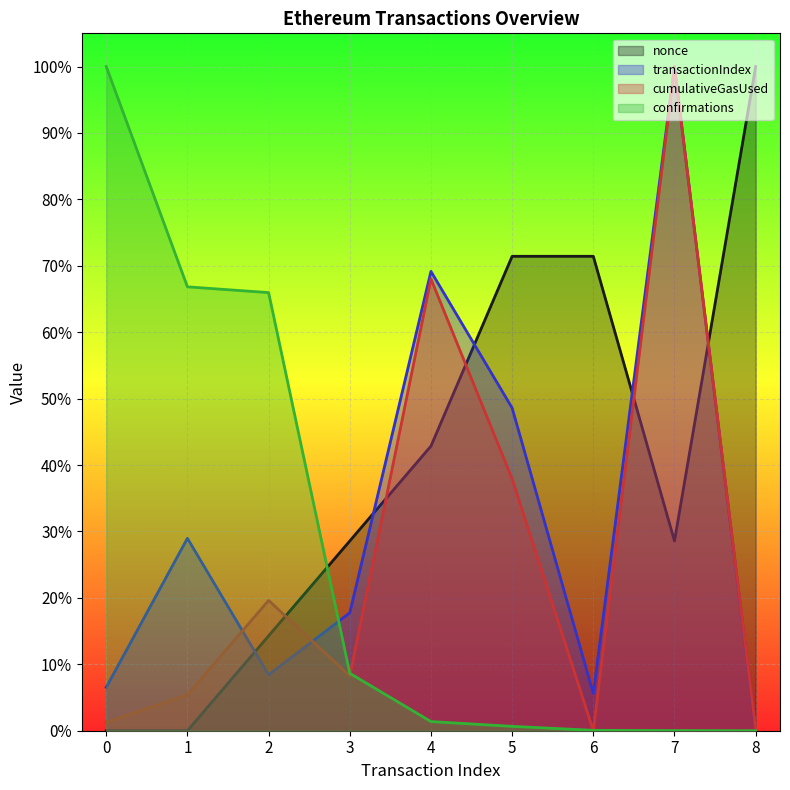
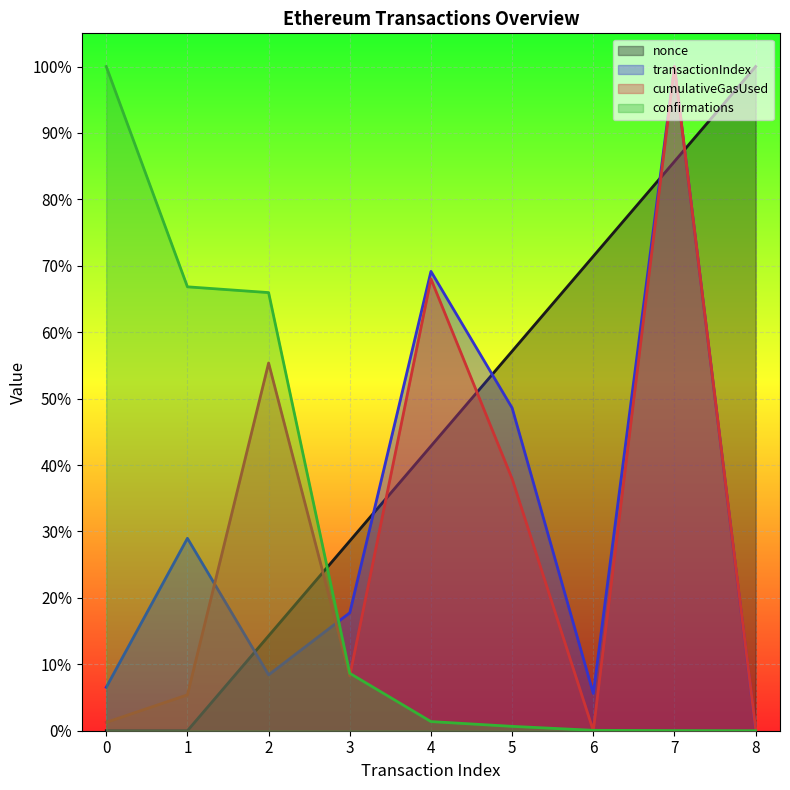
cumulativeGasUsed, 2: 20% -> 55%
nonce, 5: 71% -> 57%
nonce, 7: 29% -> 86%
